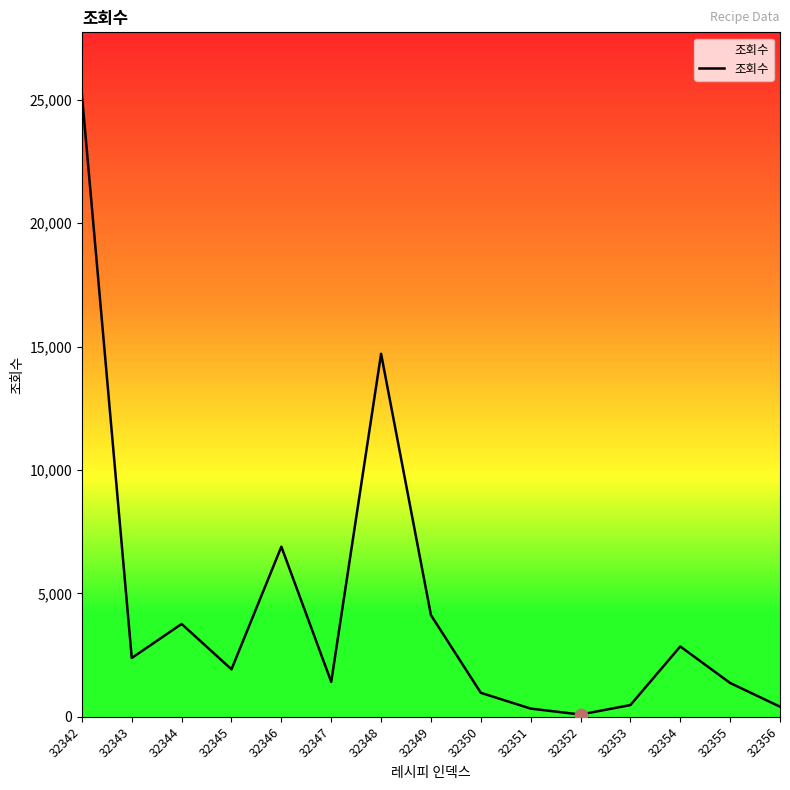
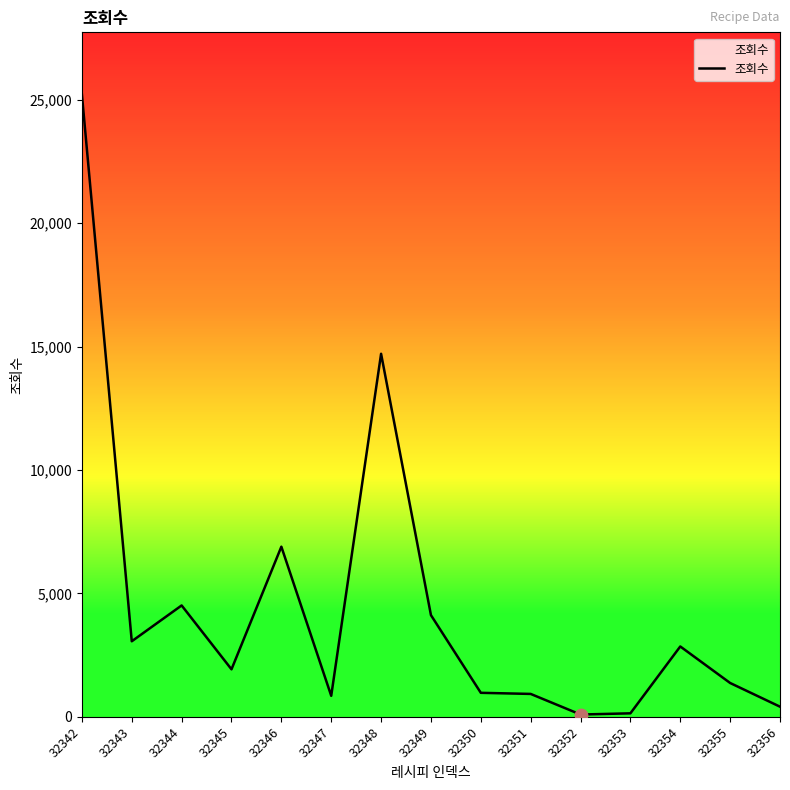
조회수, 32343: 2,400 -> 3,100
조회수, 32344: 3,800 -> 4,500
조회수, 32347: 1,400 -> 900
조회수, 32351: 300 -> 900
조회수, 32353: 500 -> 100
